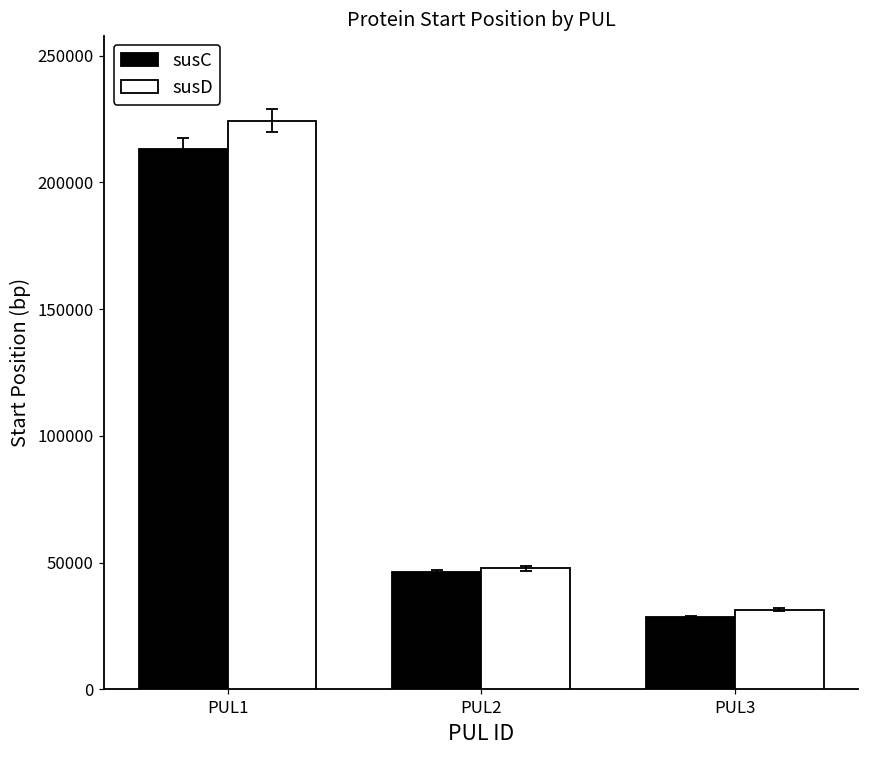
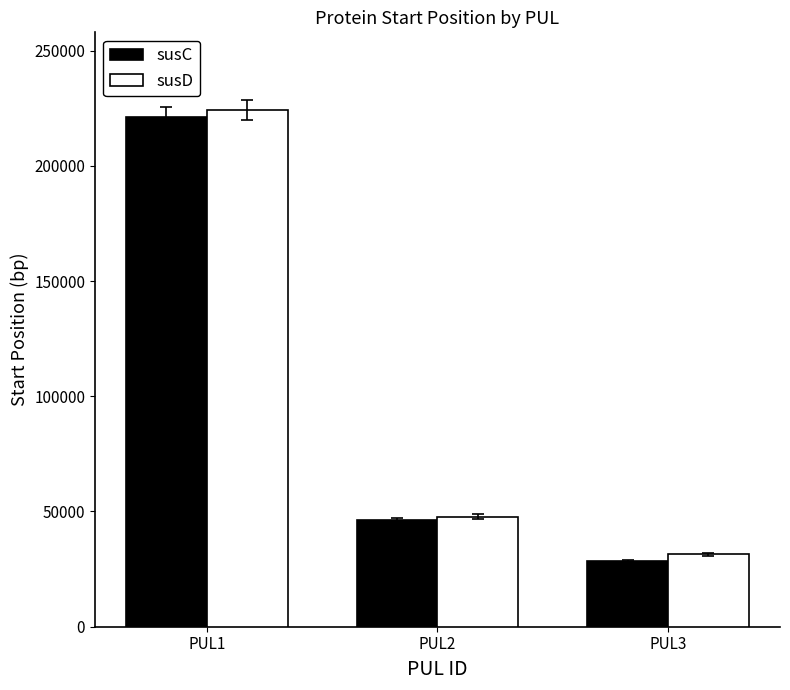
susC, PUL1: 213000 -> 221000
